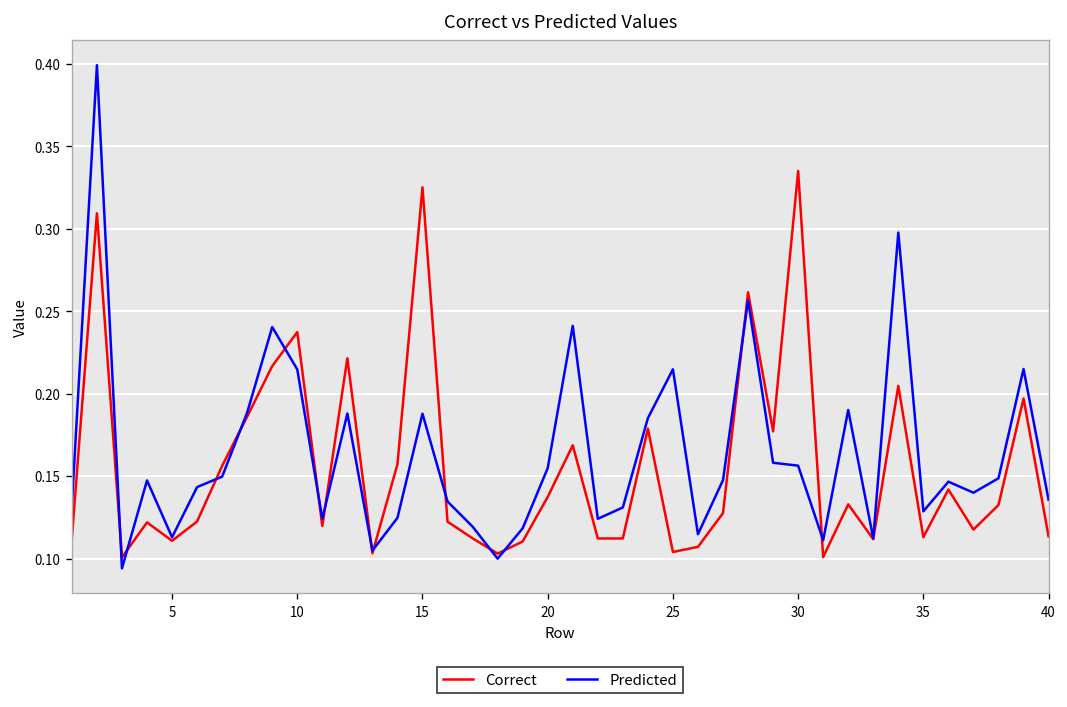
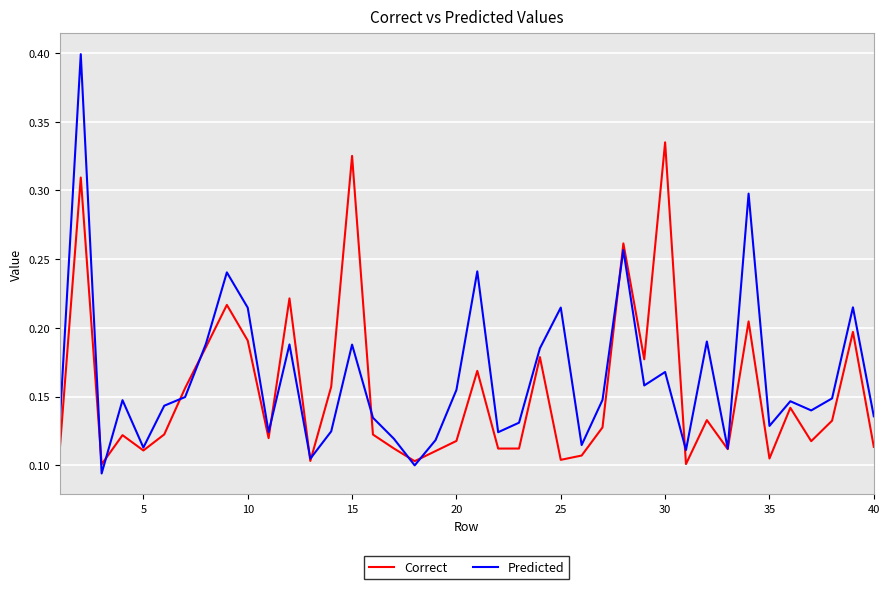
Correct, 10: 0.237 -> 0.191
Correct, 20: 0.137 -> 0.118
Predicted, 30: 0.156 -> 0.168
Correct, 35: 0.113 -> 0.105
